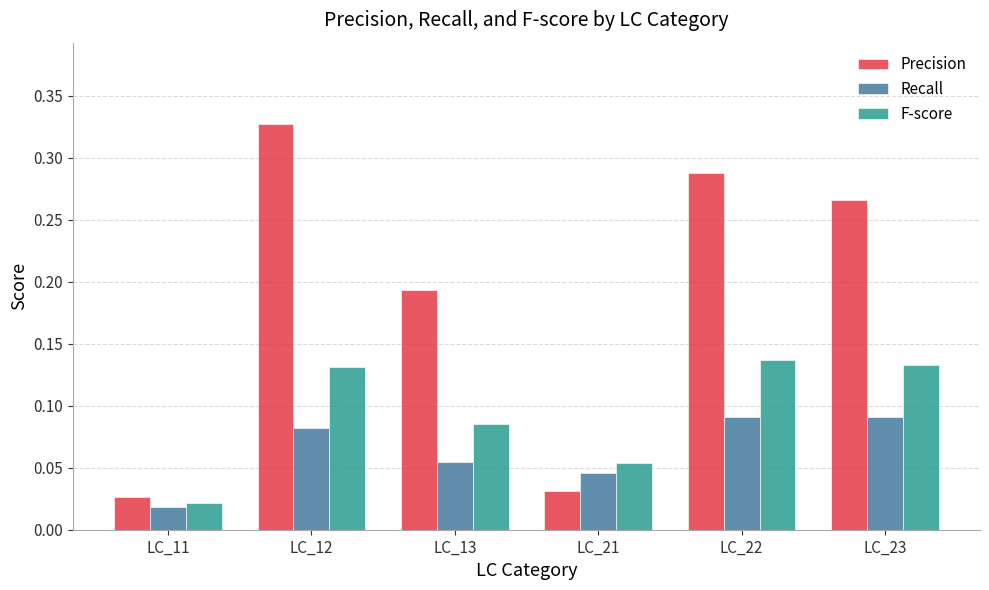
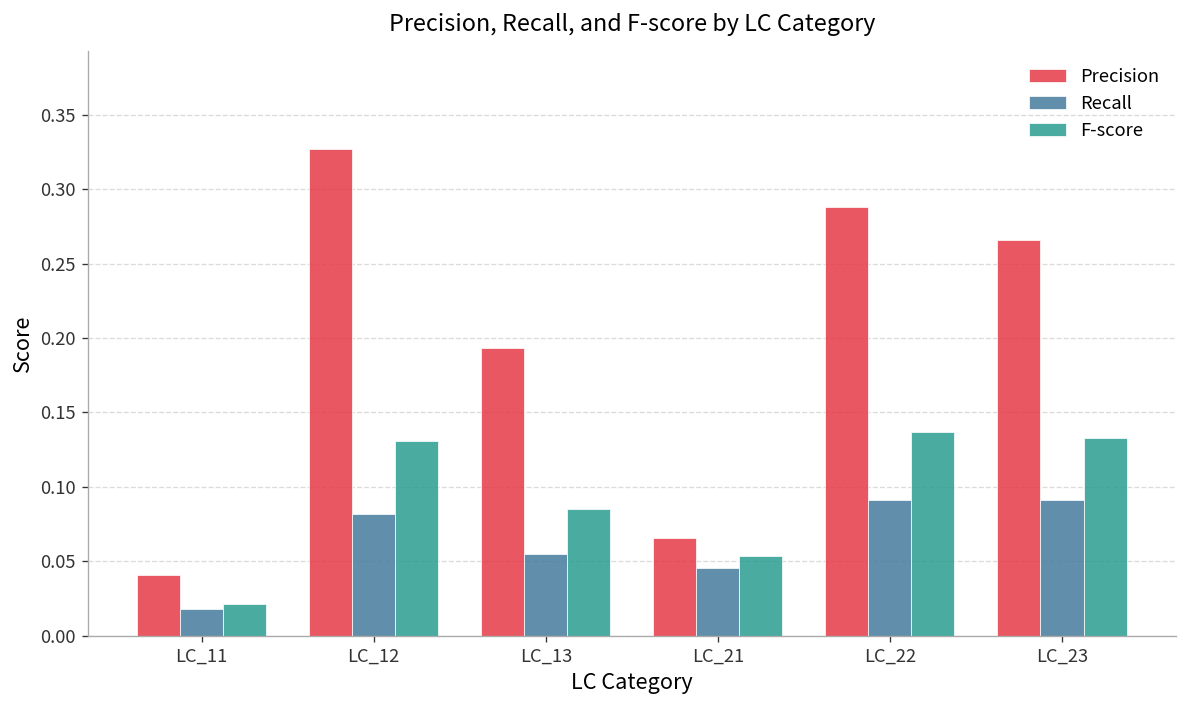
Precision, LC_11: 0.026 -> 0.041
Precision, LC_21: 0.031 -> 0.065
